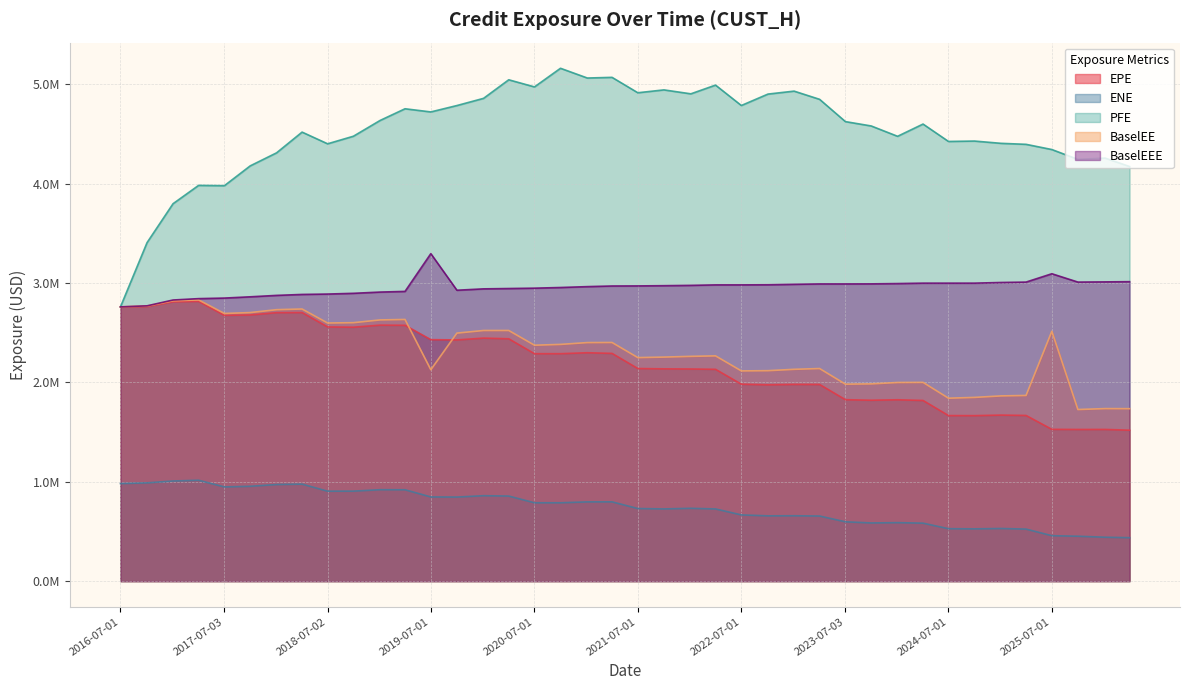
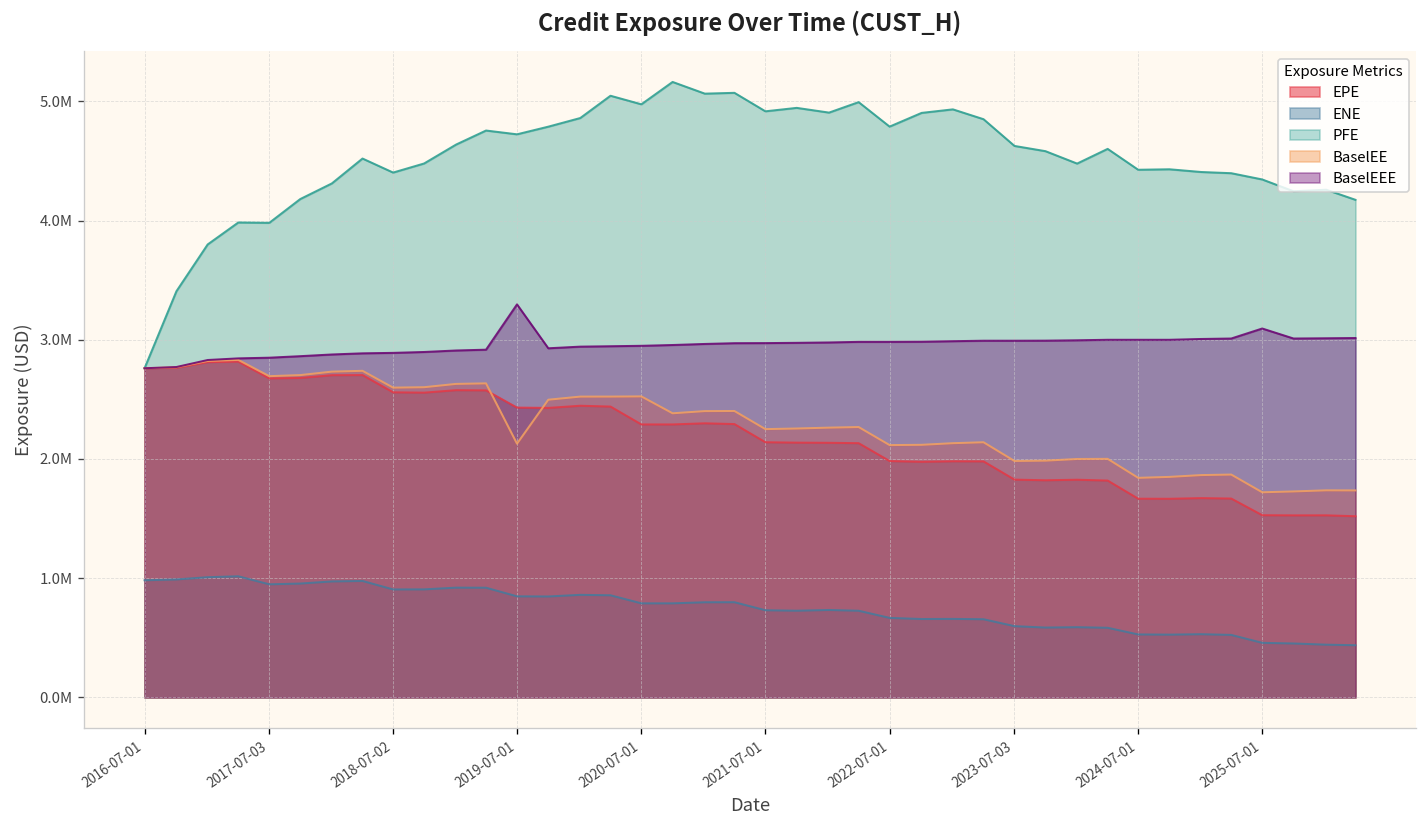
BaselEE, 2020-07-01: 2400000 -> 2500000
BaselEE, 2025-07-01: 2500000 -> 1700000
